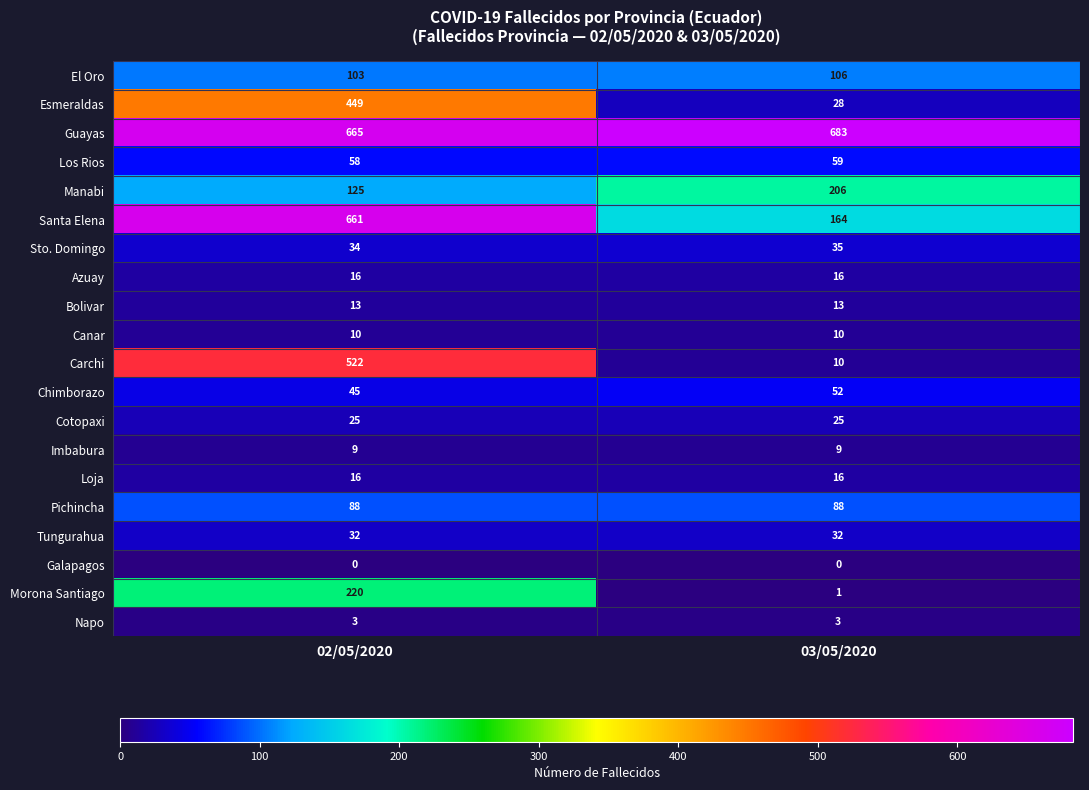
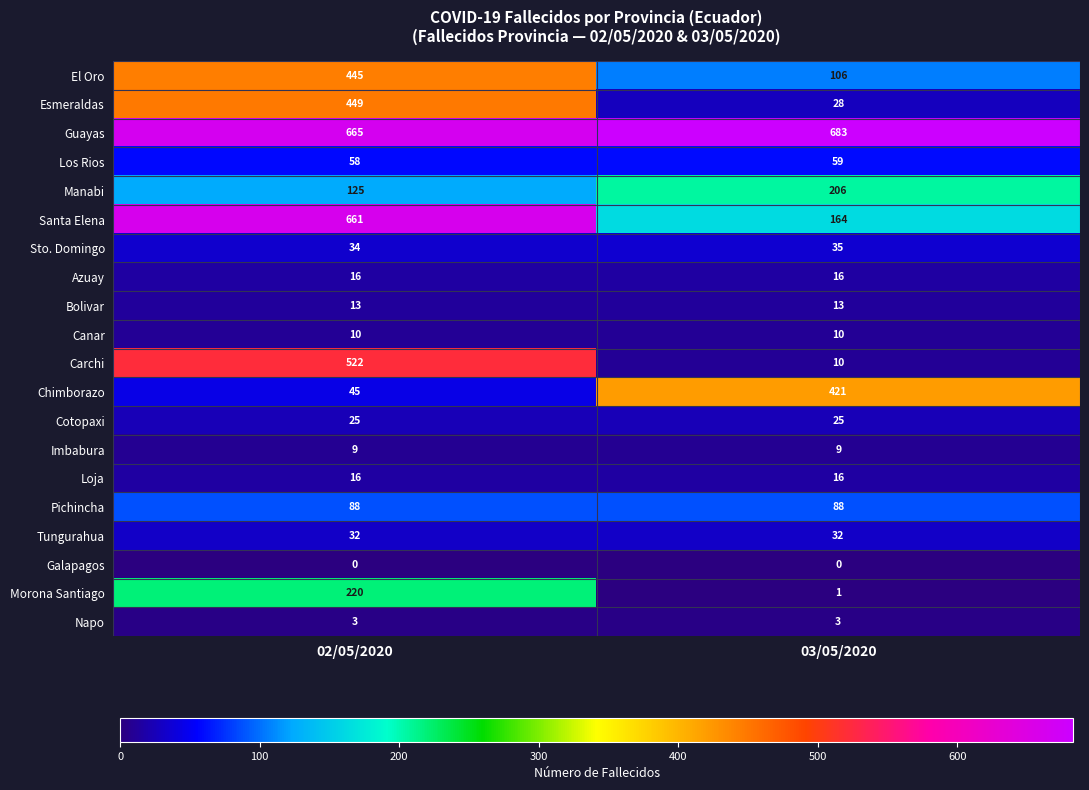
El Oro, 02/05/2020: 103 -> 445
Chimborazo, 03/05/2020: 52 -> 421
